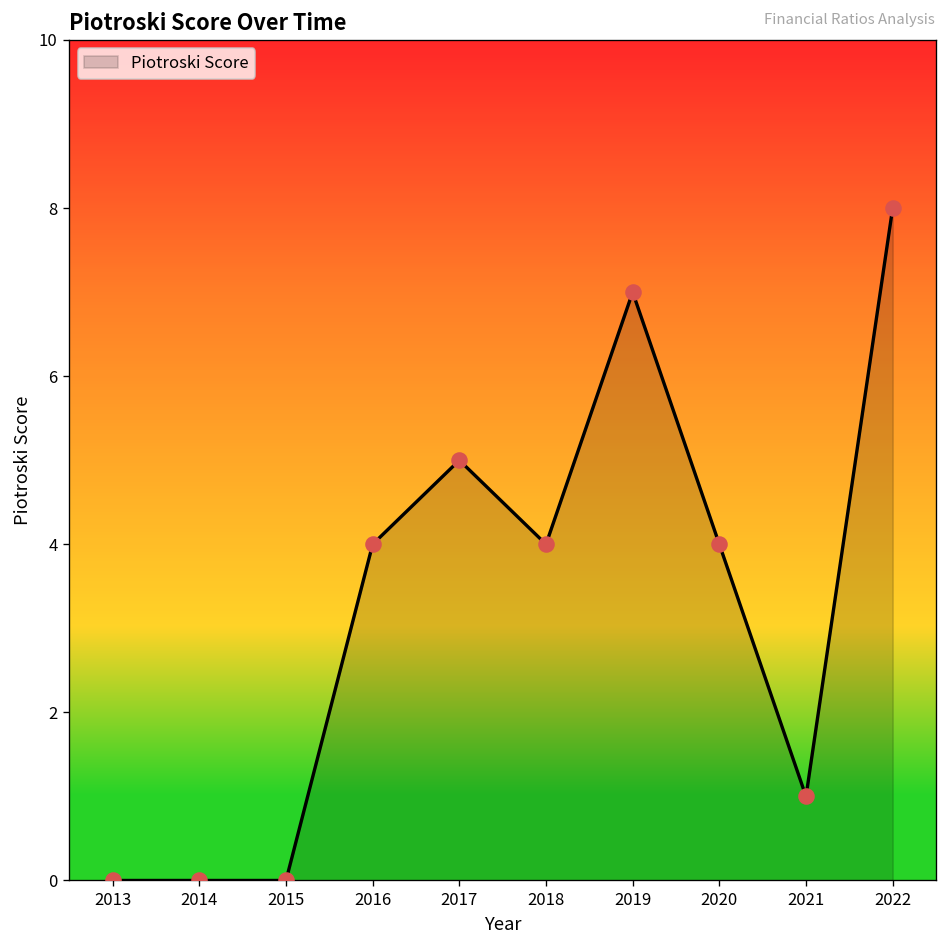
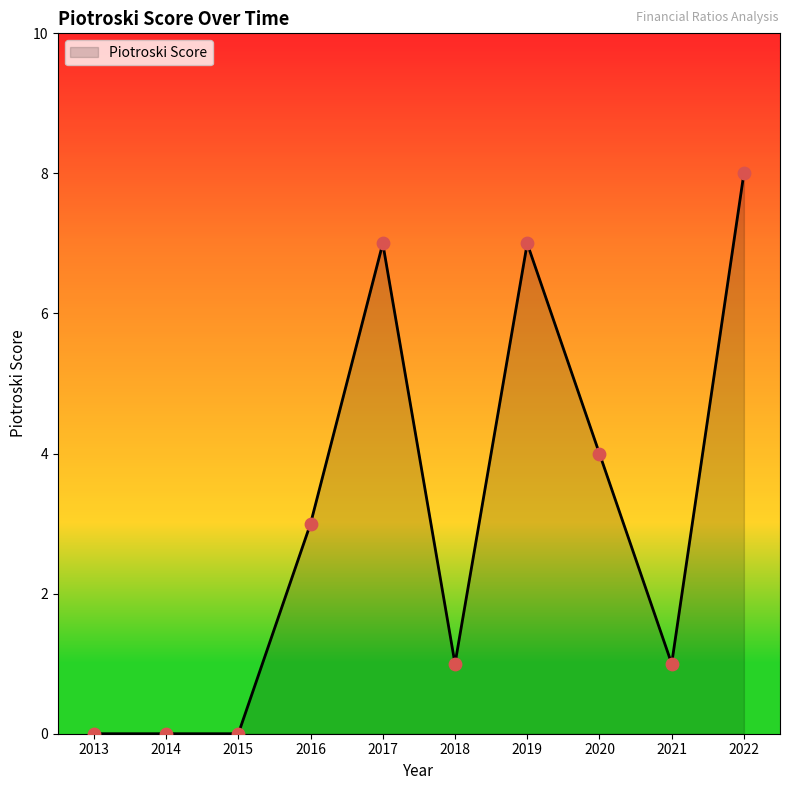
2016: 4 -> 3
2017: 5 -> 7
2018: 4 -> 1
